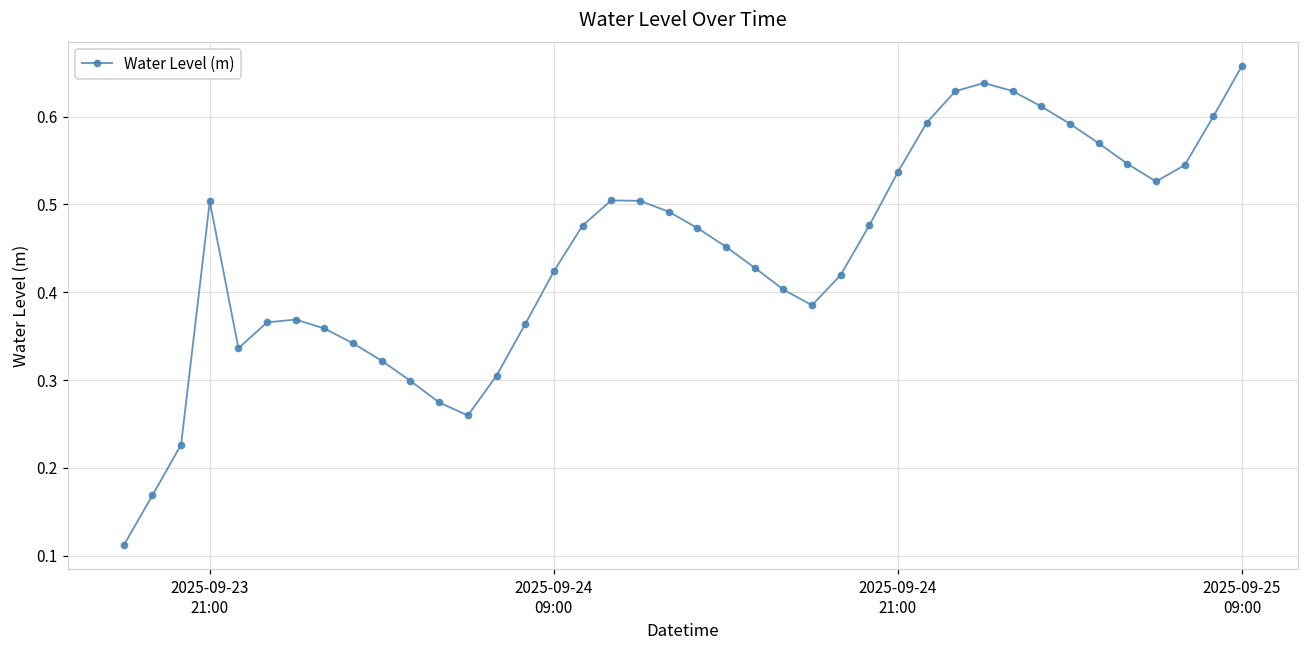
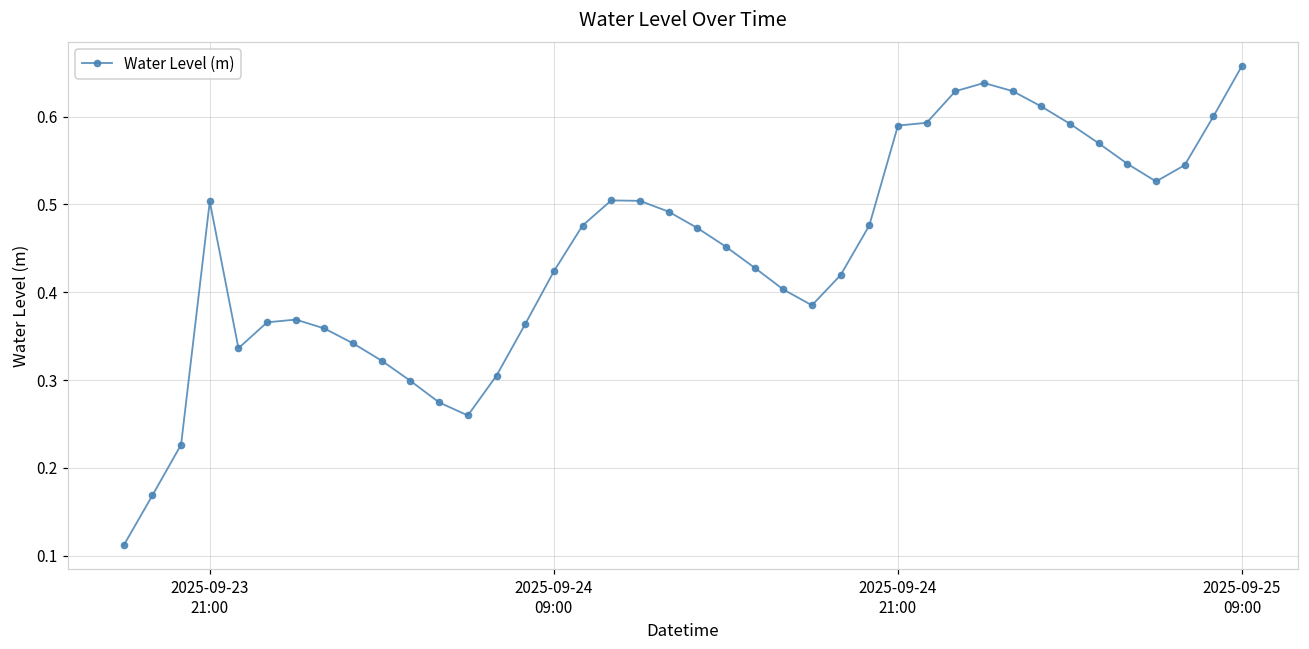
2025-09-24 21:00: 0.54 -> 0.59
